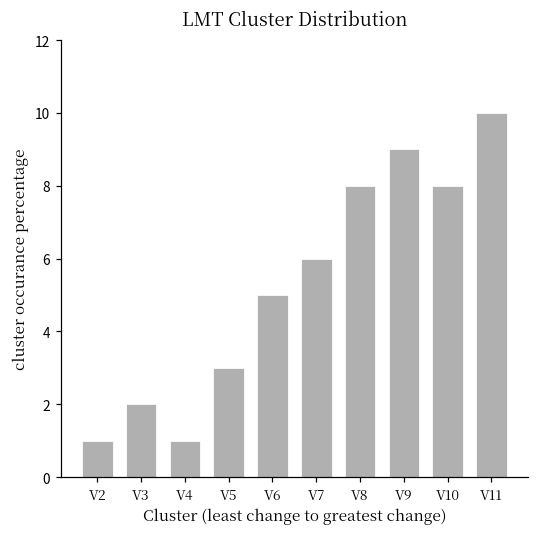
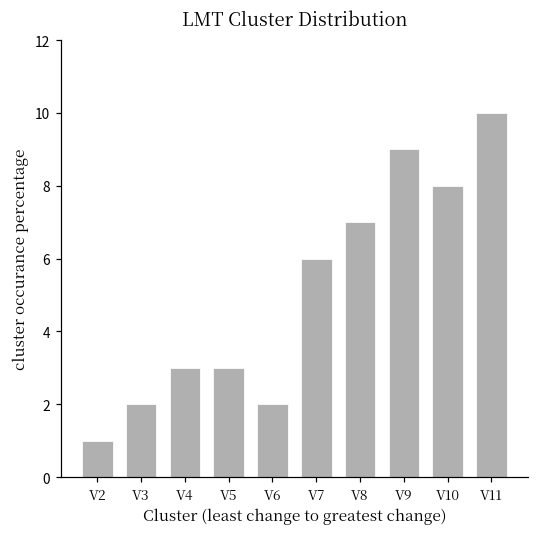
V4: 1 -> 3
V6: 5 -> 2
V8: 8 -> 7
